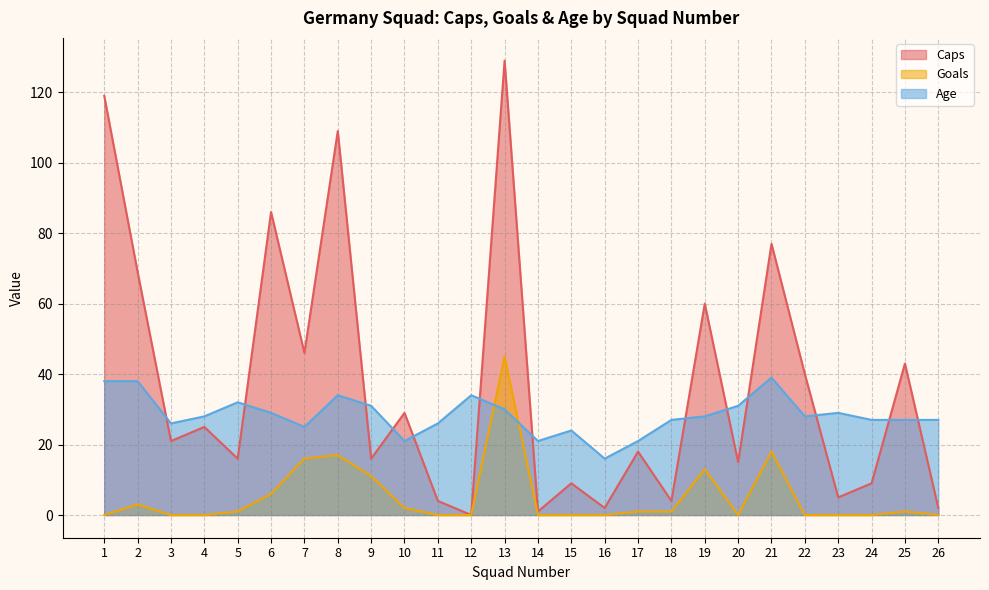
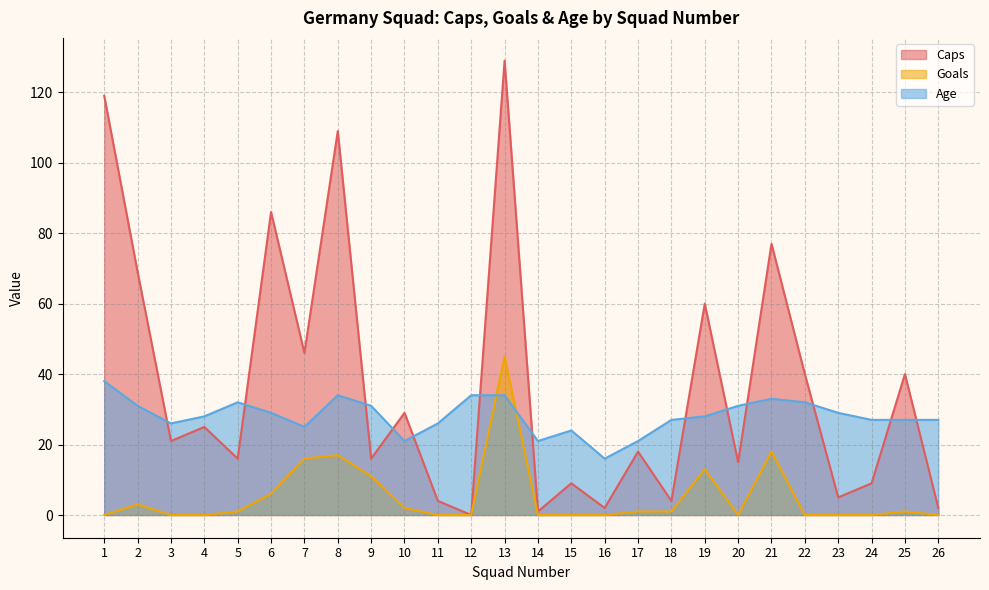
Age, 2: 38 -> 31
Age, 13: 30 -> 34
Age, 21: 39 -> 33
Age, 22: 28 -> 32
Caps, 25: 43 -> 40
